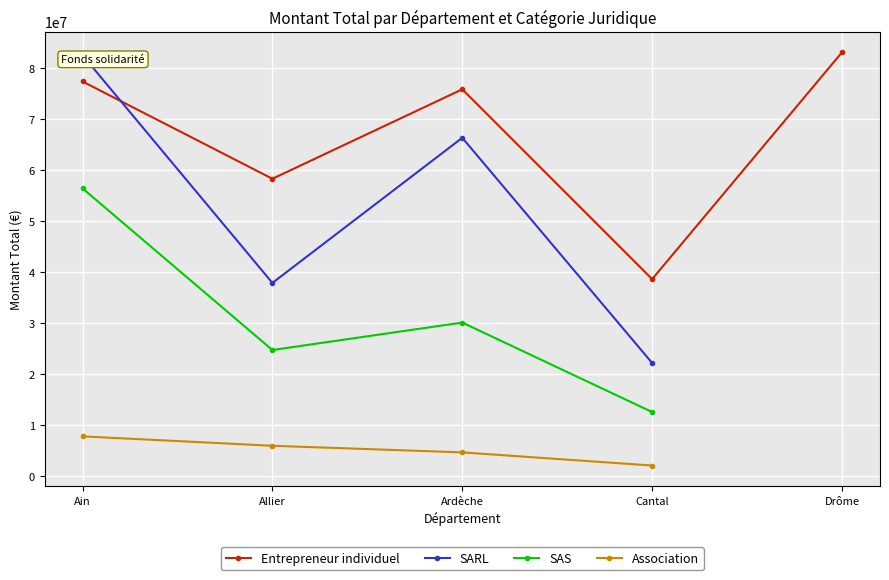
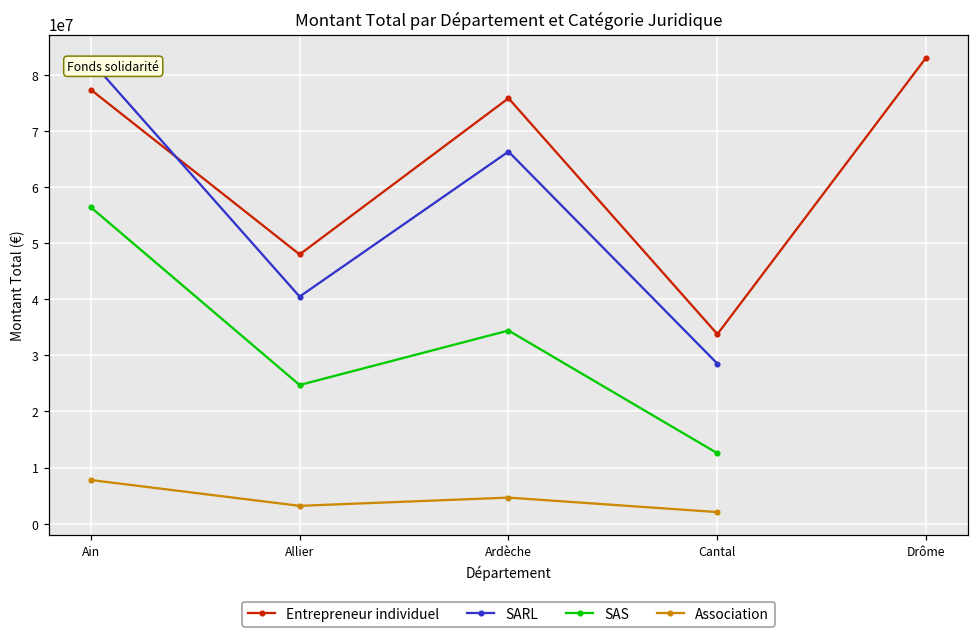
Entrepreneur individuel, Allier: 58000000 -> 48000000
SARL, Allier: 38000000 -> 40000000
Association, Allier: 6000000 -> 3000000
SAS, Ardèche: 30000000 -> 34000000
Entrepreneur individuel, Cantal: 39000000 -> 34000000
SARL, Cantal: 22000000 -> 29000000
